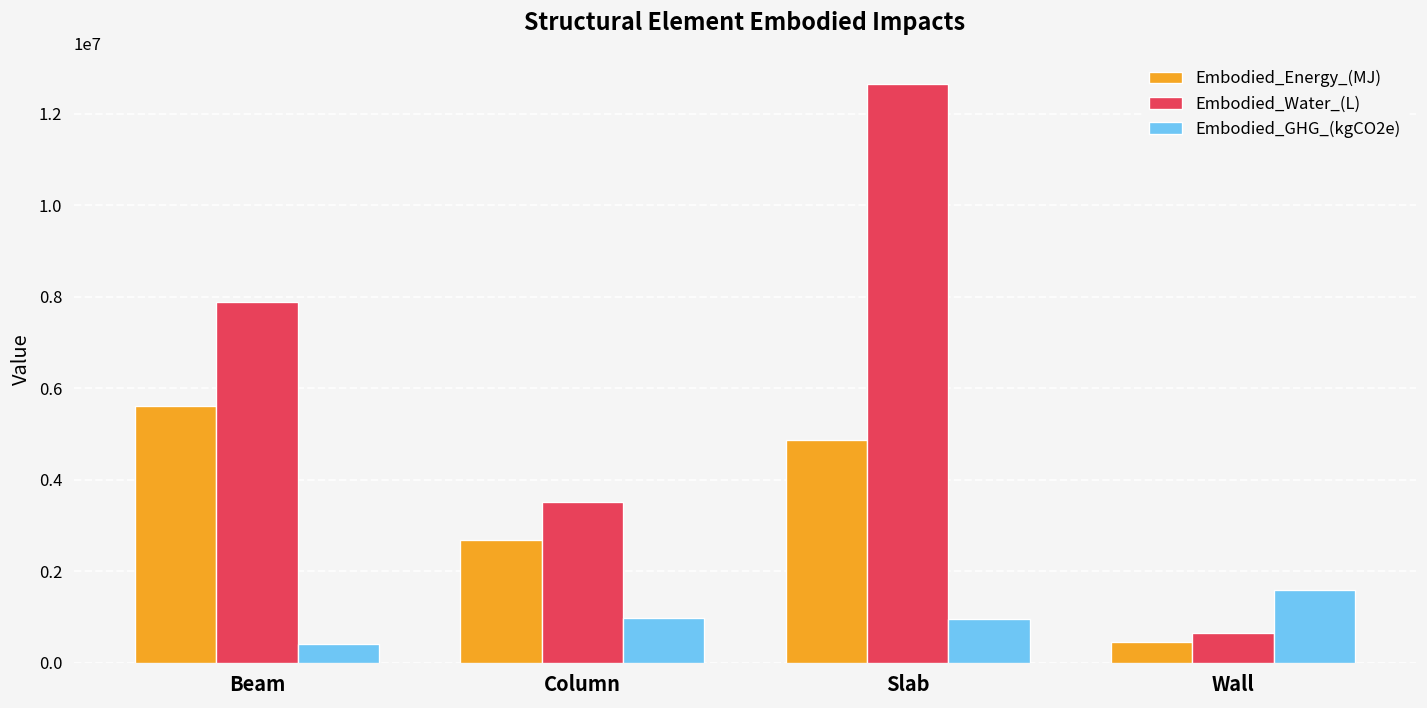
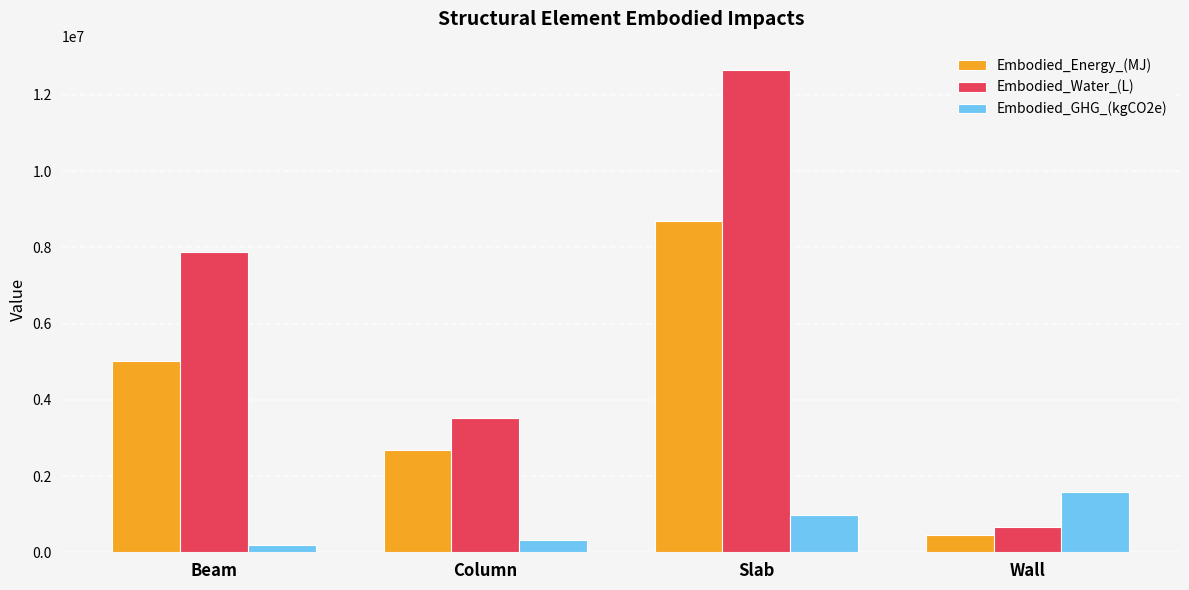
Embodied_Energy_(MJ), Beam: 5600000 -> 5000000
Embodied_GHG_(kgCO2e), Beam: 400000 -> 200000
Embodied_GHG_(kgCO2e), Column: 1000000 -> 300000
Embodied_Energy_(MJ), Slab: 4900000 -> 8700000
